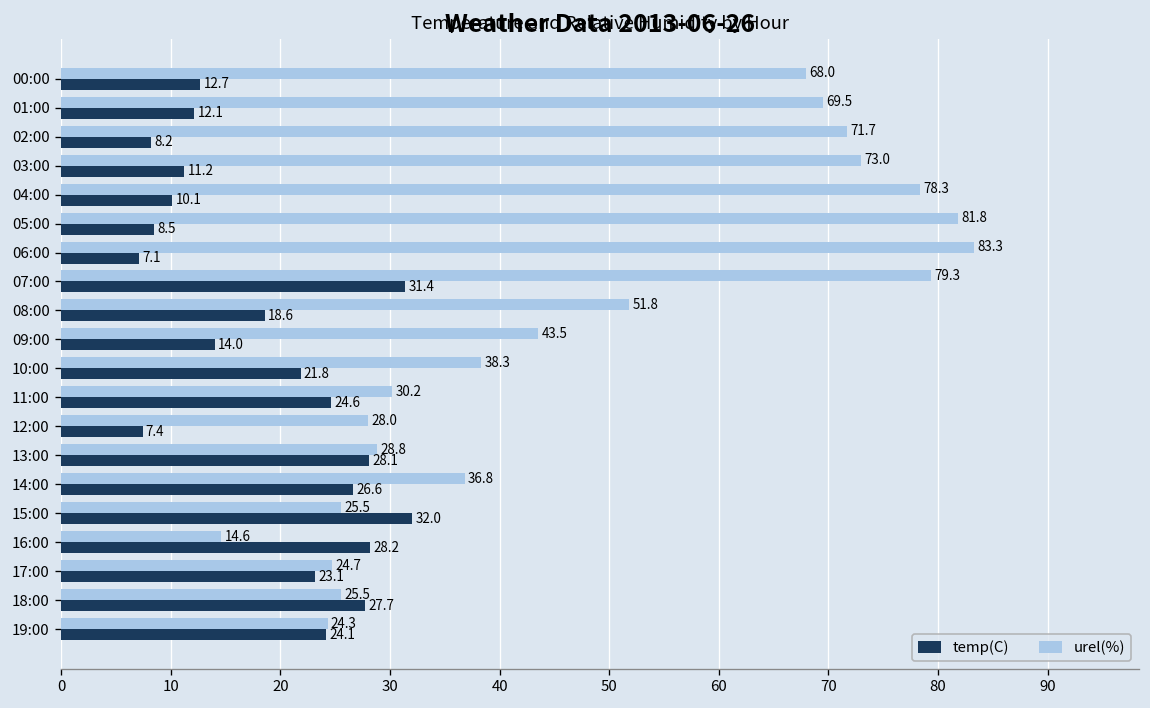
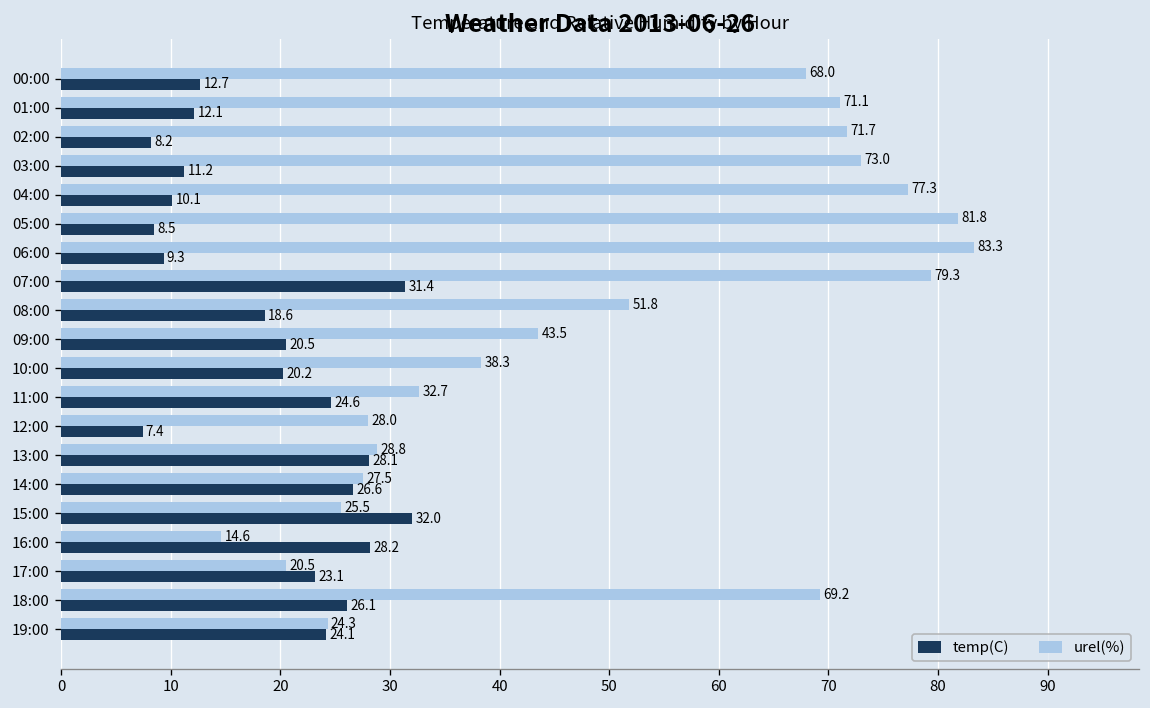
urel(%), 01:00: 69.5 -> 71.1
urel(%), 04:00: 78.3 -> 77.3
temp(C), 06:00: 7.1 -> 9.3
temp(C), 09:00: 14.0 -> 20.5
temp(C), 10:00: 21.8 -> 20.2
urel(%), 11:00: 30.2 -> 32.7
urel(%), 14:00: 36.8 -> 27.5
urel(%), 17:00: 24.7 -> 20.5
urel(%), 18:00: 25.5 -> 69.2
temp(C), 18:00: 27.7 -> 26.1
